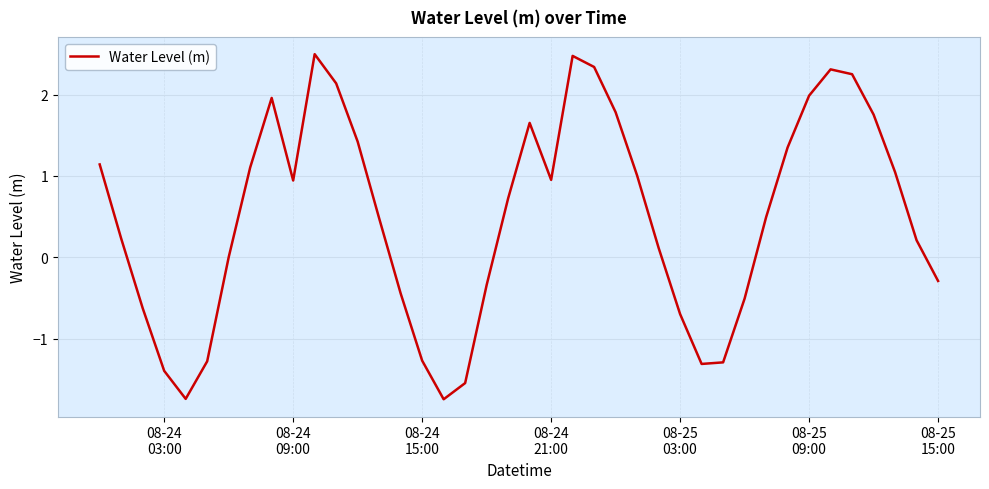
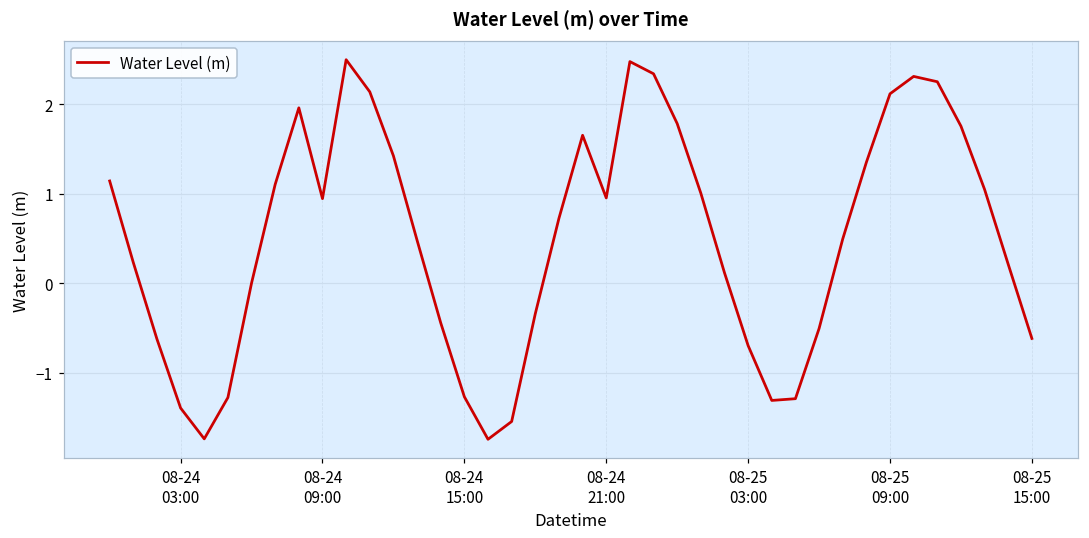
08-25 09:00: 2.0 -> 2.1
08-25 15:00: -0.3 -> -0.6
